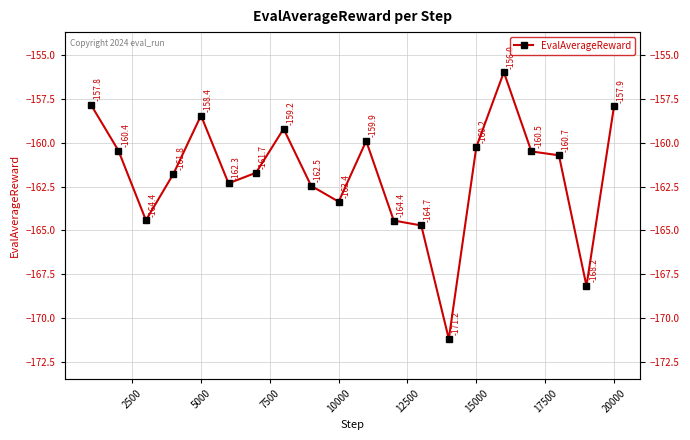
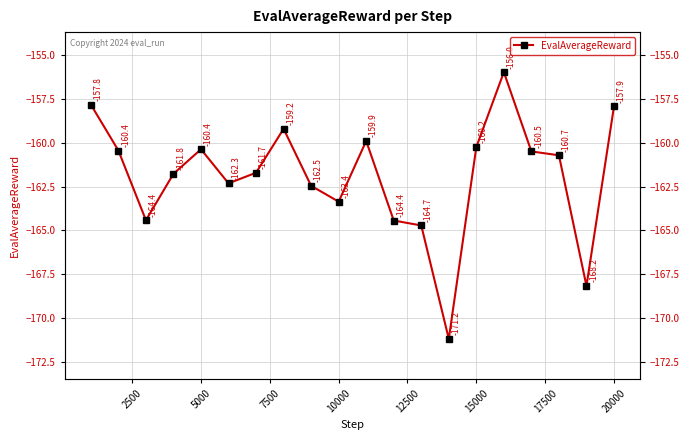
5000: -158.4 -> -160.4
